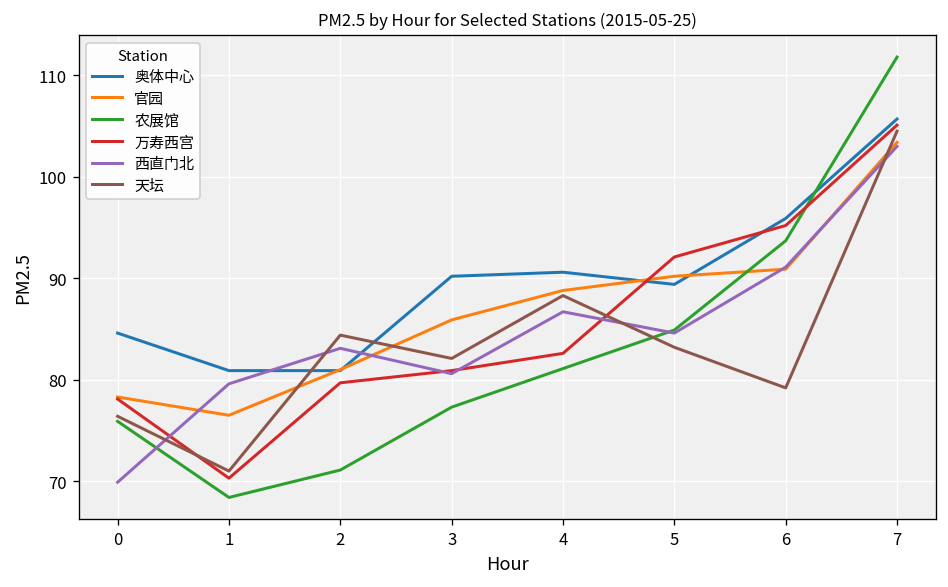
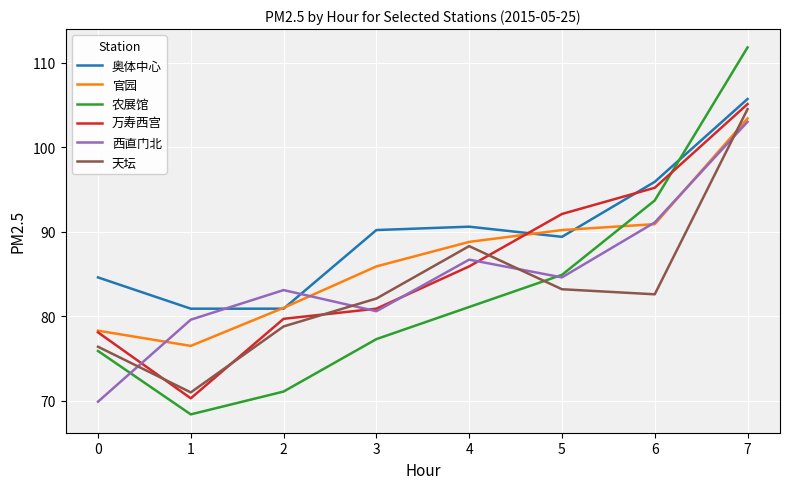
天坛, 2: 84 -> 79
万寿西宫, 4: 83 -> 86
天坛, 6: 79 -> 83
